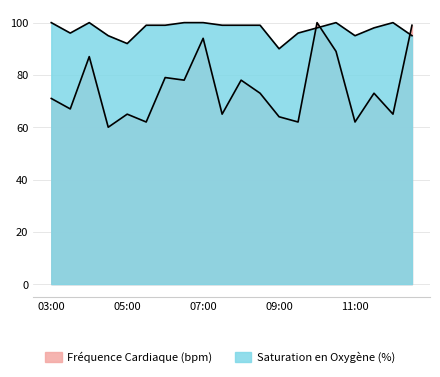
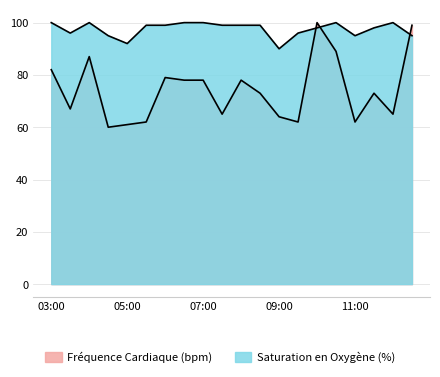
Fréquence Cardiaque (bpm), 03:00: 71 -> 82
Fréquence Cardiaque (bpm), 05:00: 65 -> 61
Fréquence Cardiaque (bpm), 07:00: 94 -> 78
